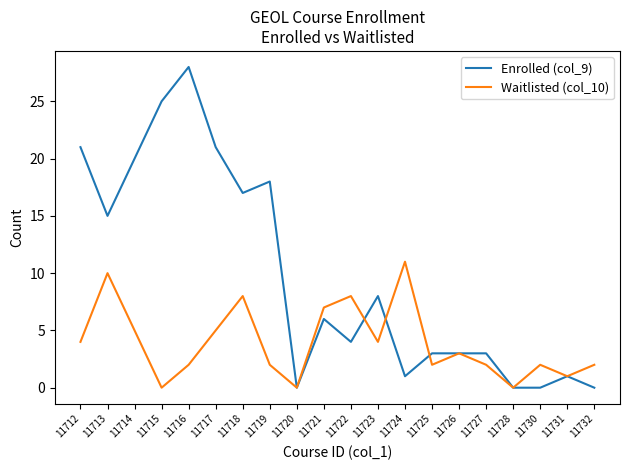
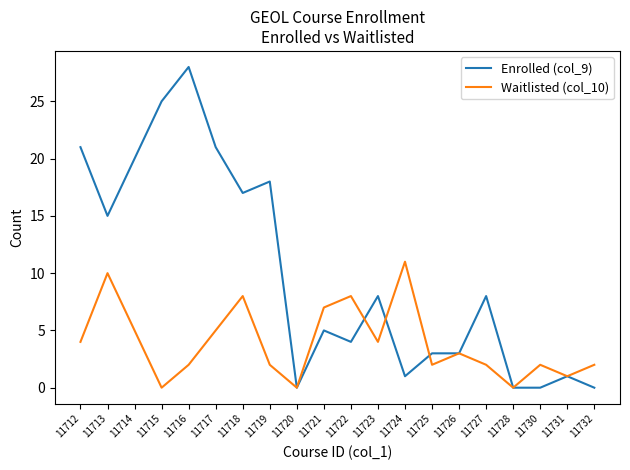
Enrolled (col_9), 11721: 6 -> 5
Enrolled (col_9), 11727: 3 -> 8
